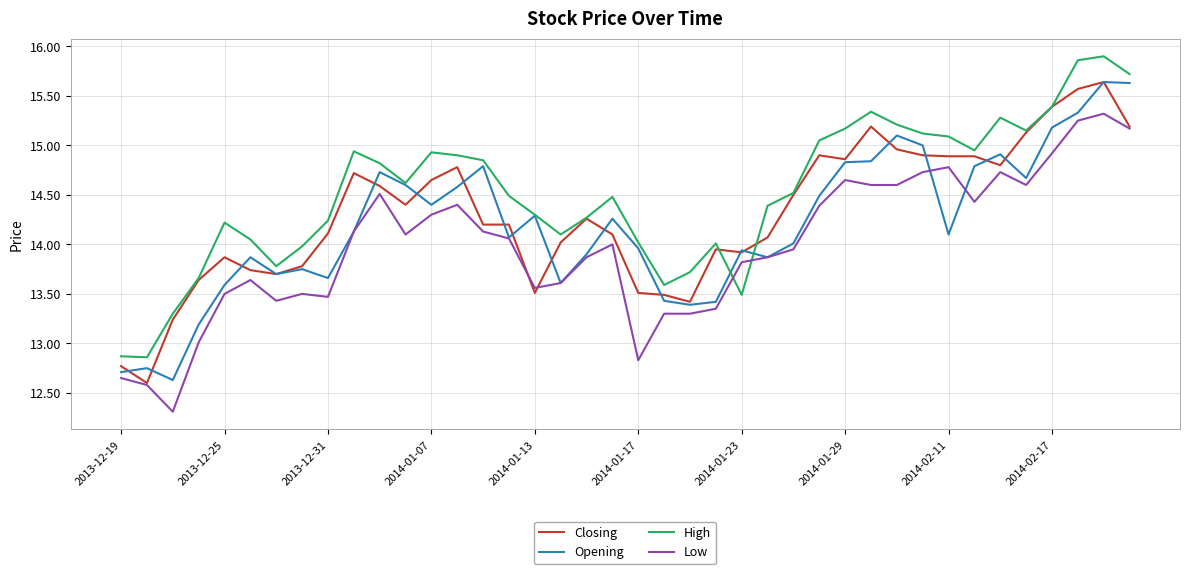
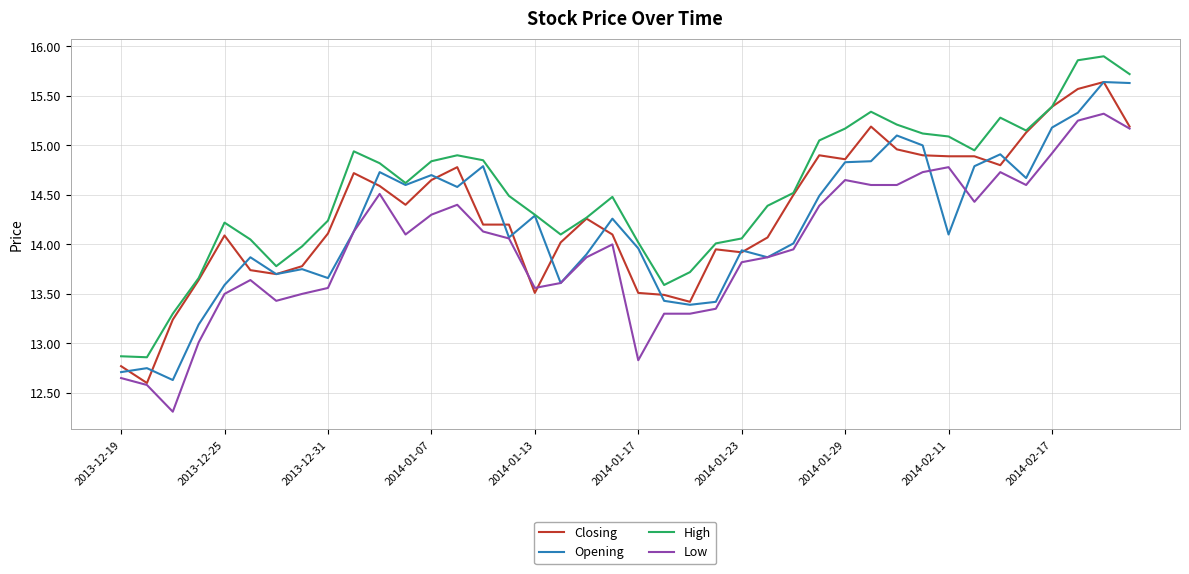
Closing, 2013-12-25: 13.9 -> 14.1
Low, 2013-12-31: 13.5 -> 13.6
Opening, 2014-01-07: 14.4 -> 14.7
High, 2014-01-07: 14.9 -> 14.8
High, 2014-01-23: 13.5 -> 14.1
